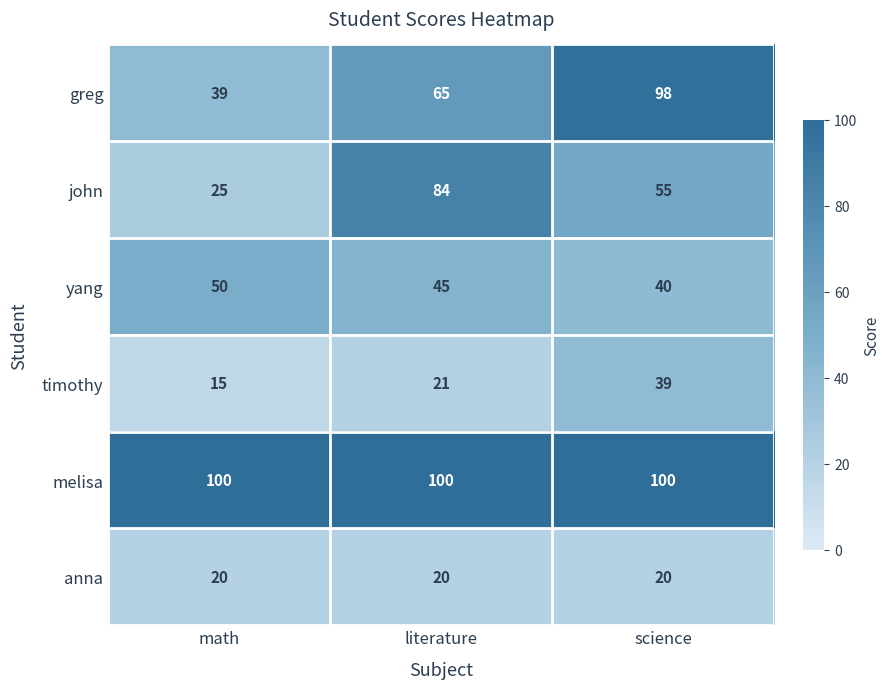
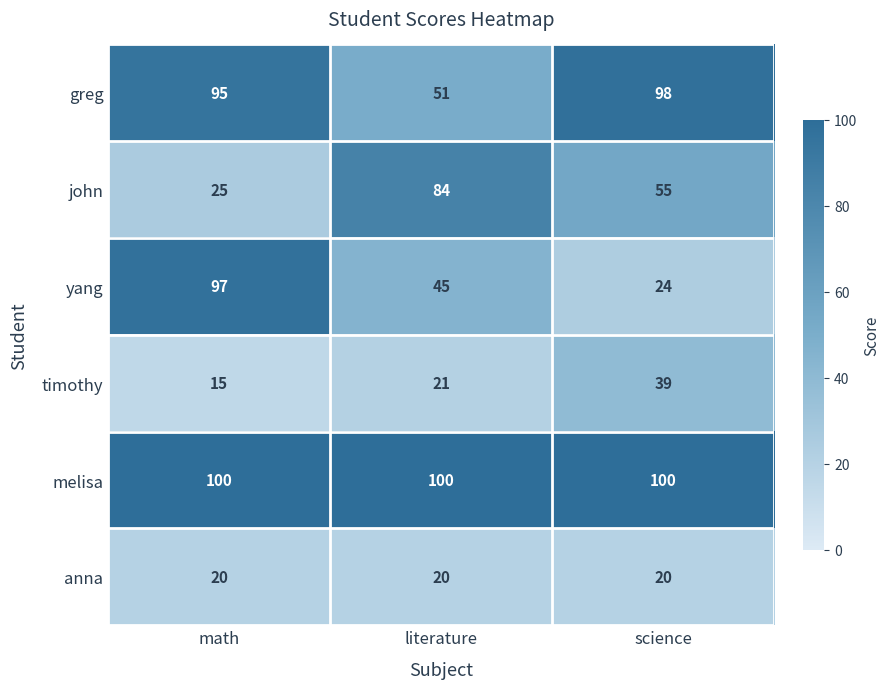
greg, math: 39 -> 95
greg, literature: 65 -> 51
yang, math: 50 -> 97
yang, science: 40 -> 24
